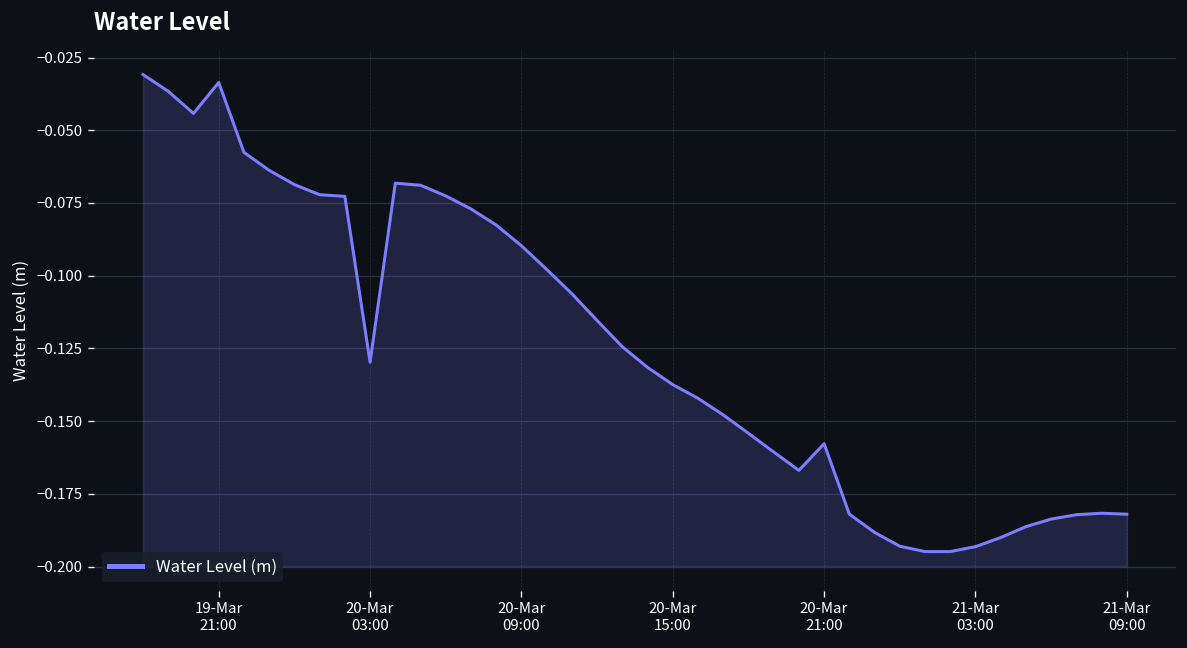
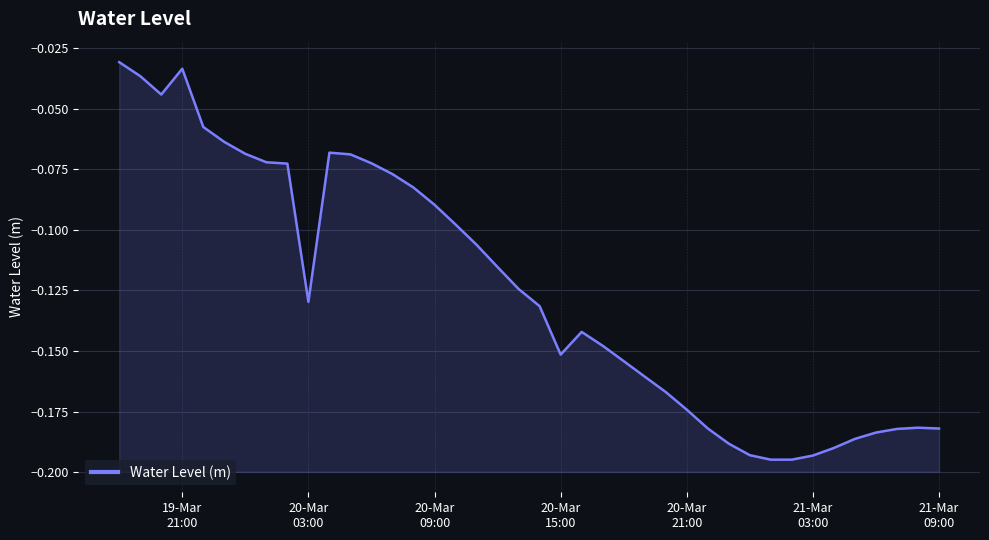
20-Mar 15:00: -0.137 -> -0.151
20-Mar 21:00: -0.158 -> -0.174
